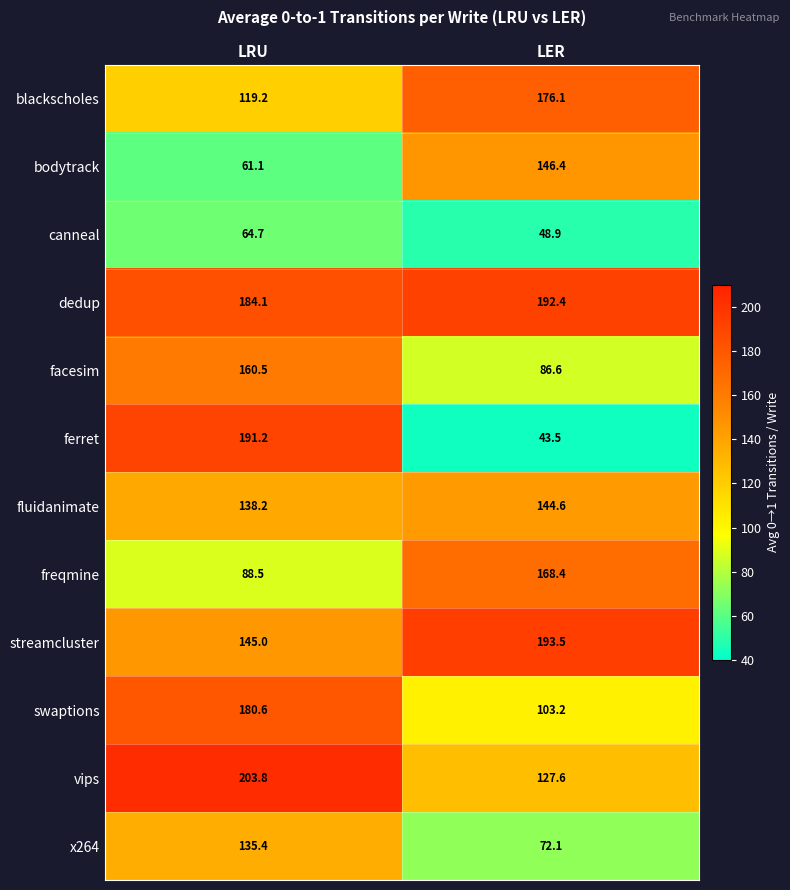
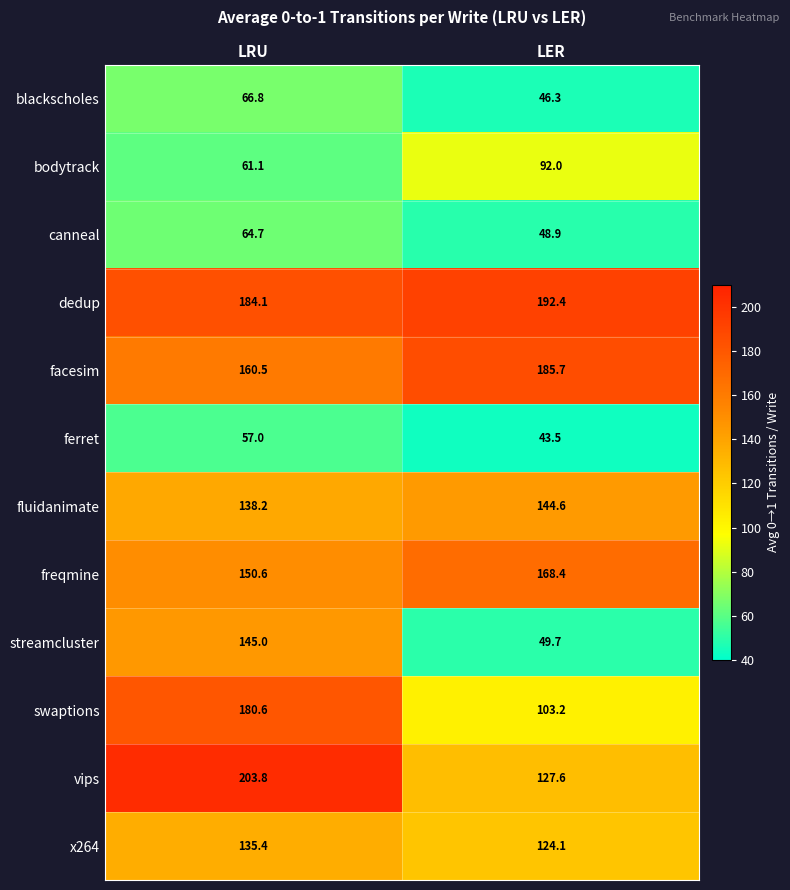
blackscholes, LRU: 119.2 -> 66.8
blackscholes, LER: 176.1 -> 46.3
bodytrack, LER: 146.4 -> 92.0
facesim, LER: 86.6 -> 185.7
ferret, LRU: 191.2 -> 57.0
freqmine, LRU: 88.5 -> 150.6
streamcluster, LER: 193.5 -> 49.7
x264, LER: 72.1 -> 124.1
